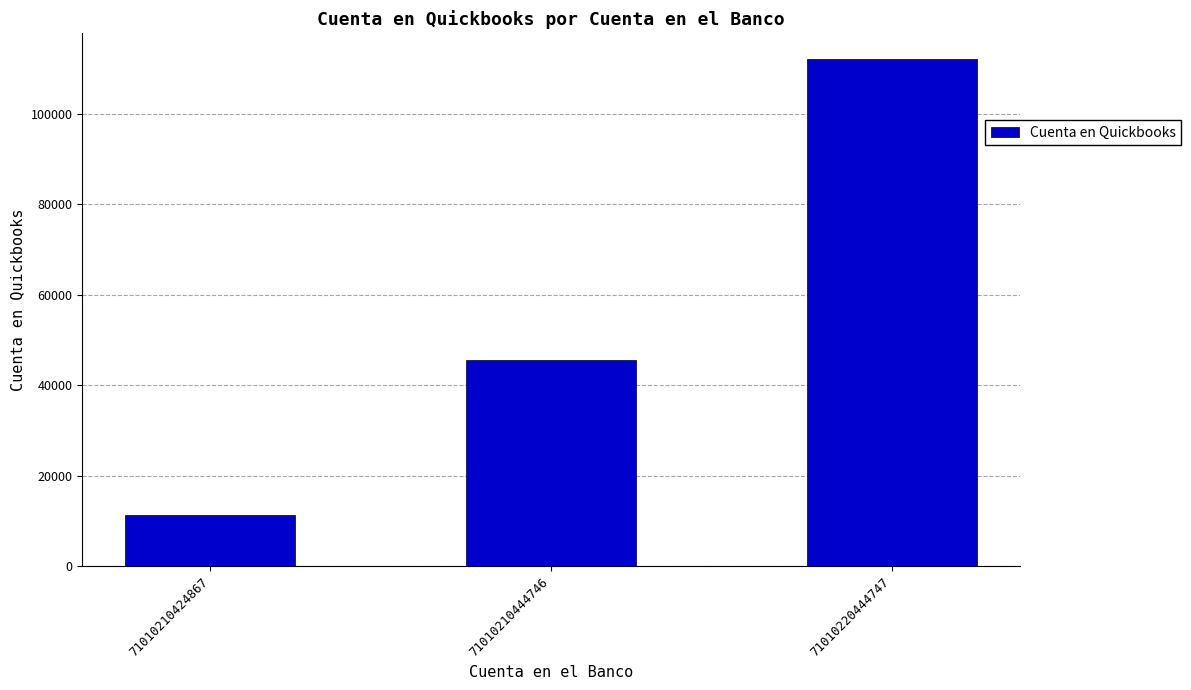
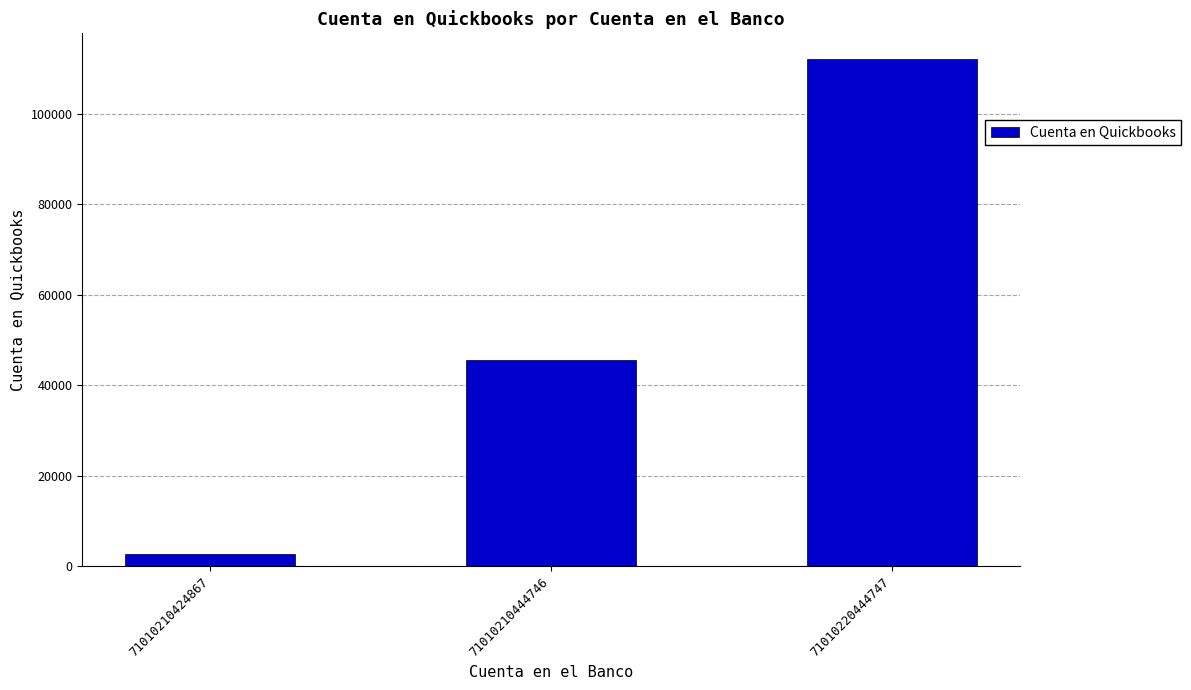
71010210424867: 11000 -> 3000
